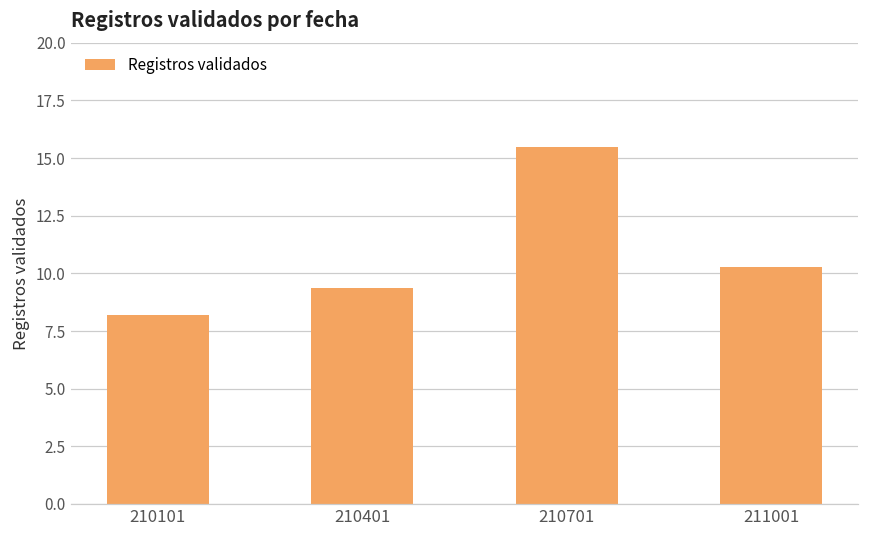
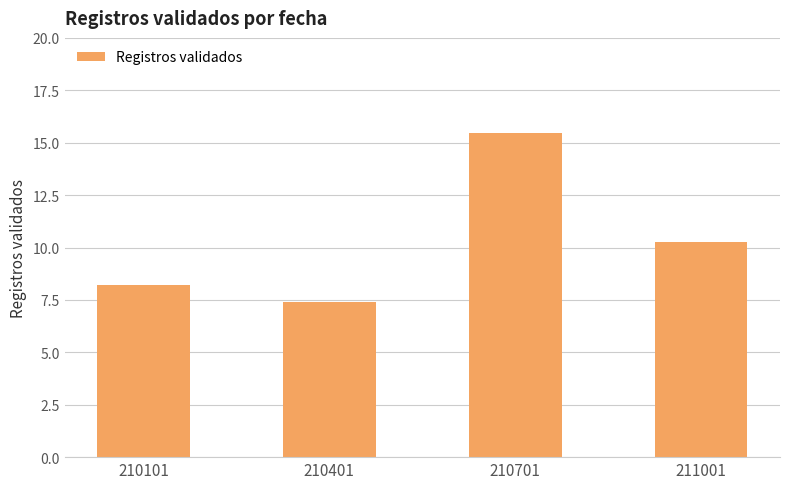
210401: 9.4 -> 7.4
